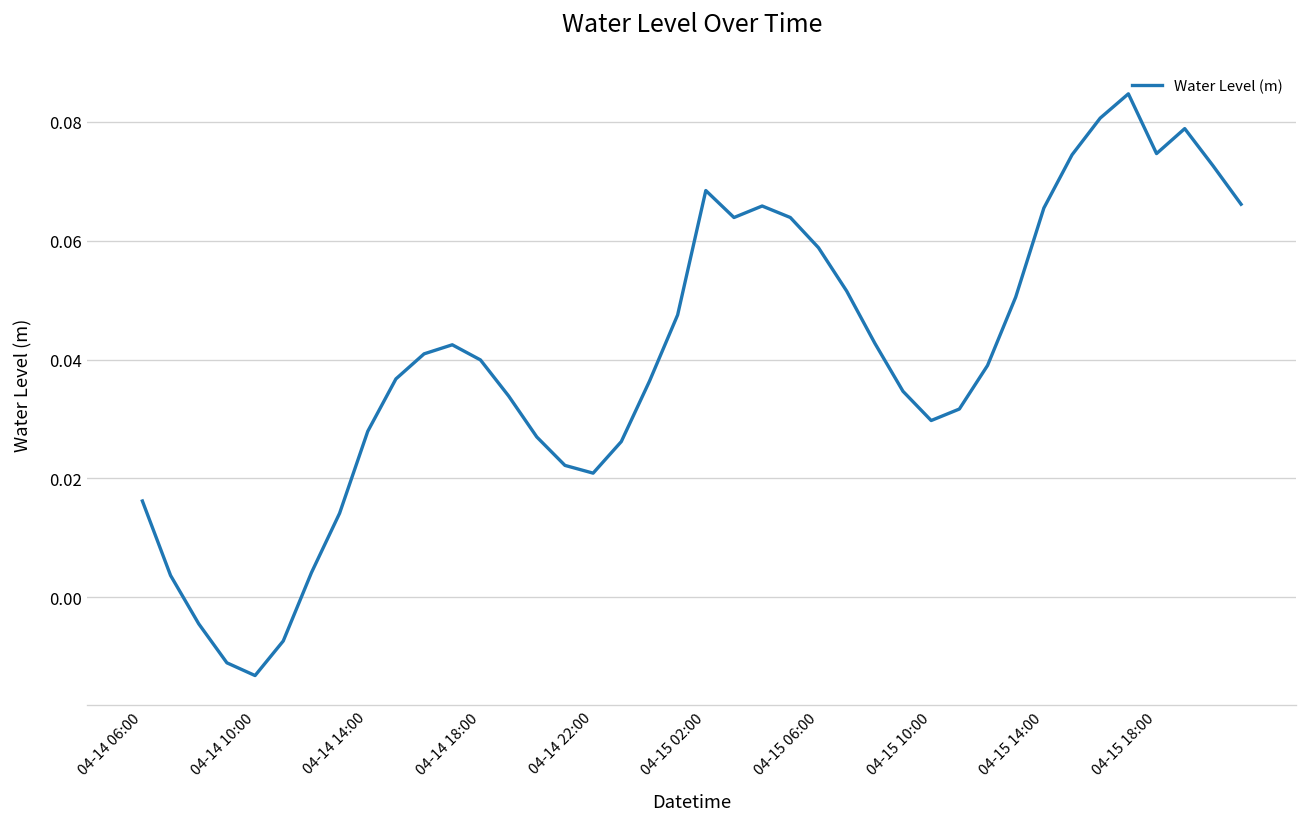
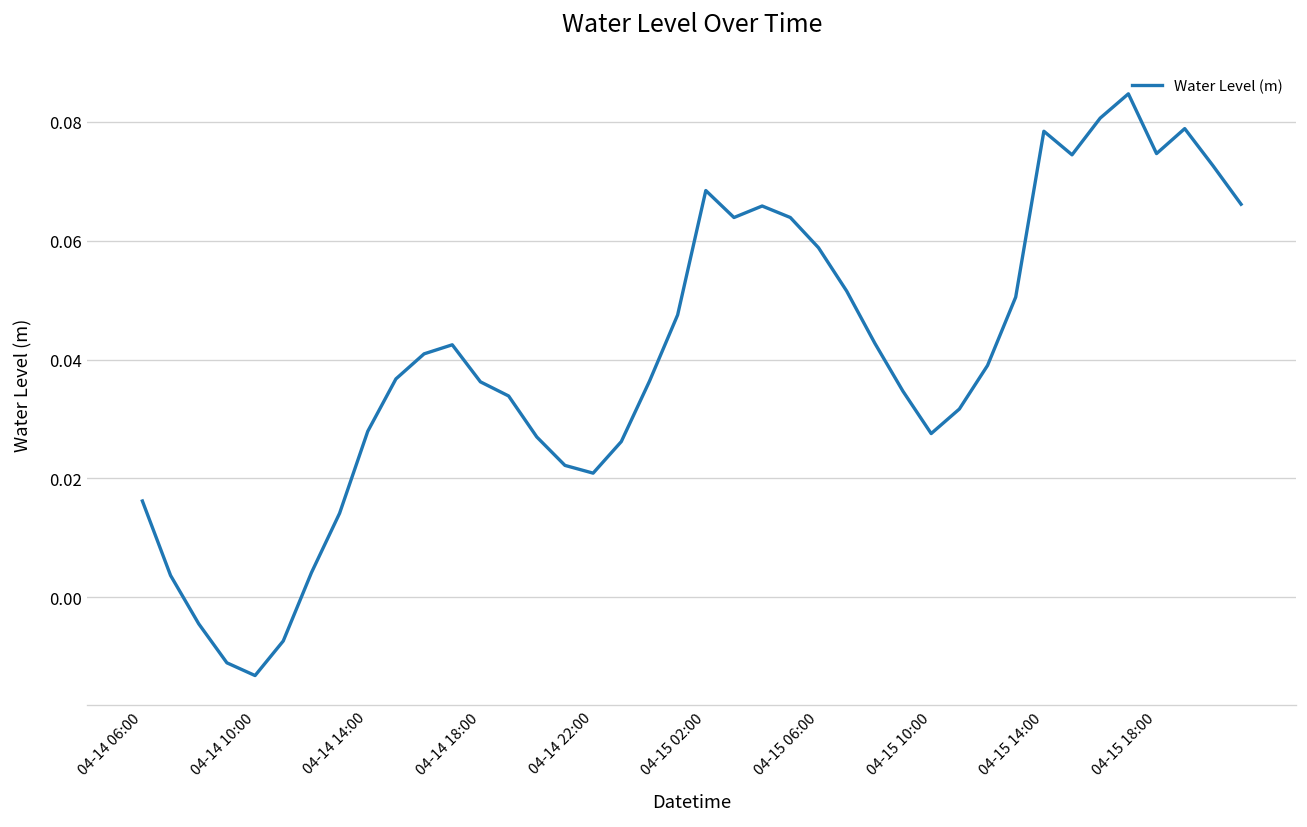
04-14 18:00: 0.040 -> 0.036
04-15 10:00: 0.030 -> 0.028
04-15 14:00: 0.065 -> 0.078
